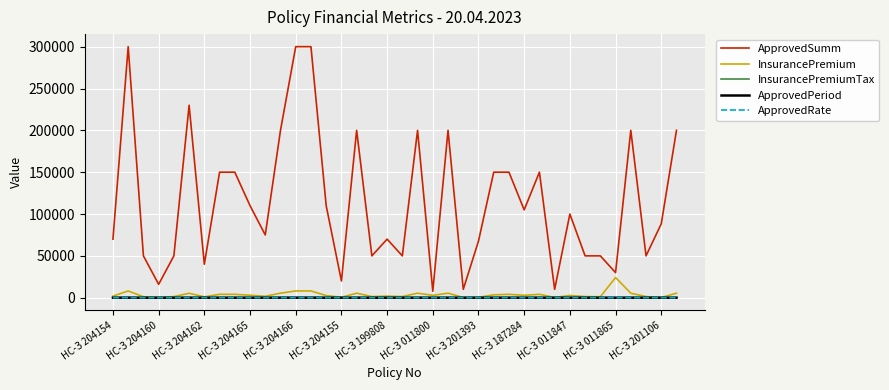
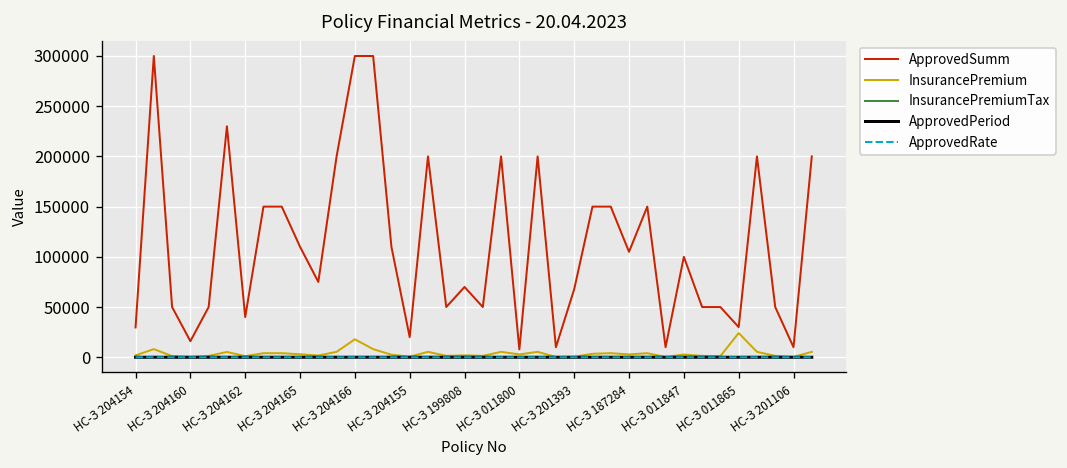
ApprovedSumm, НС-З 204154: 70000 -> 30000
InsurancePremium, НС-З 204166: 10000 -> 20000
ApprovedSumm, НС-З 201106: 90000 -> 10000
